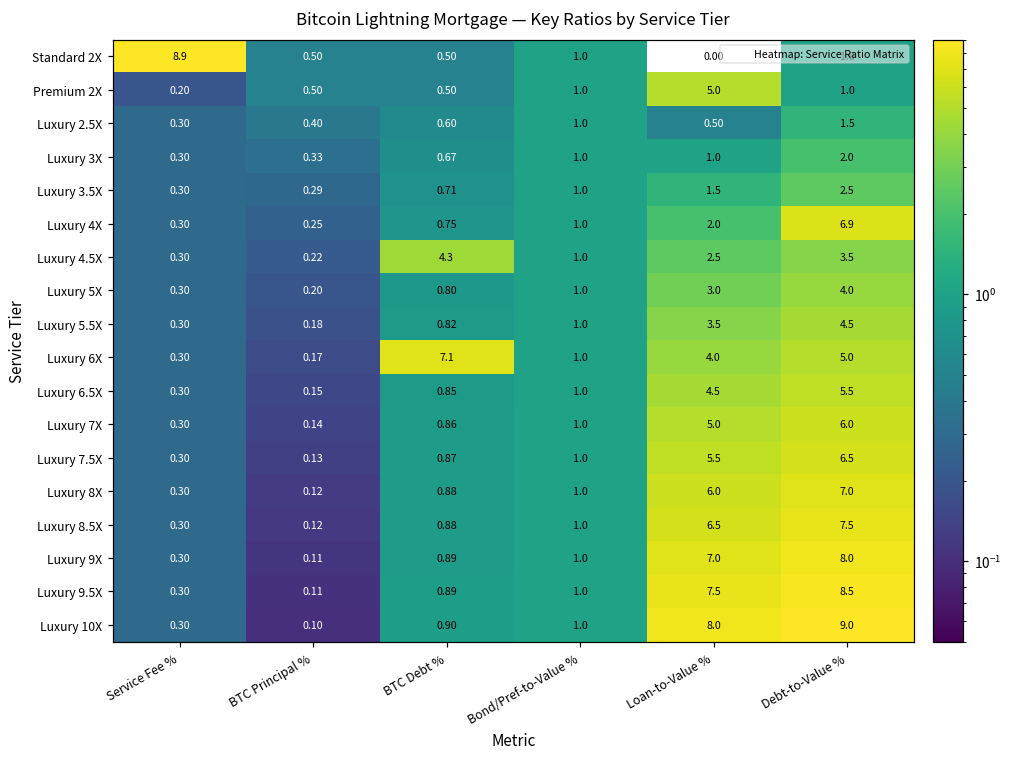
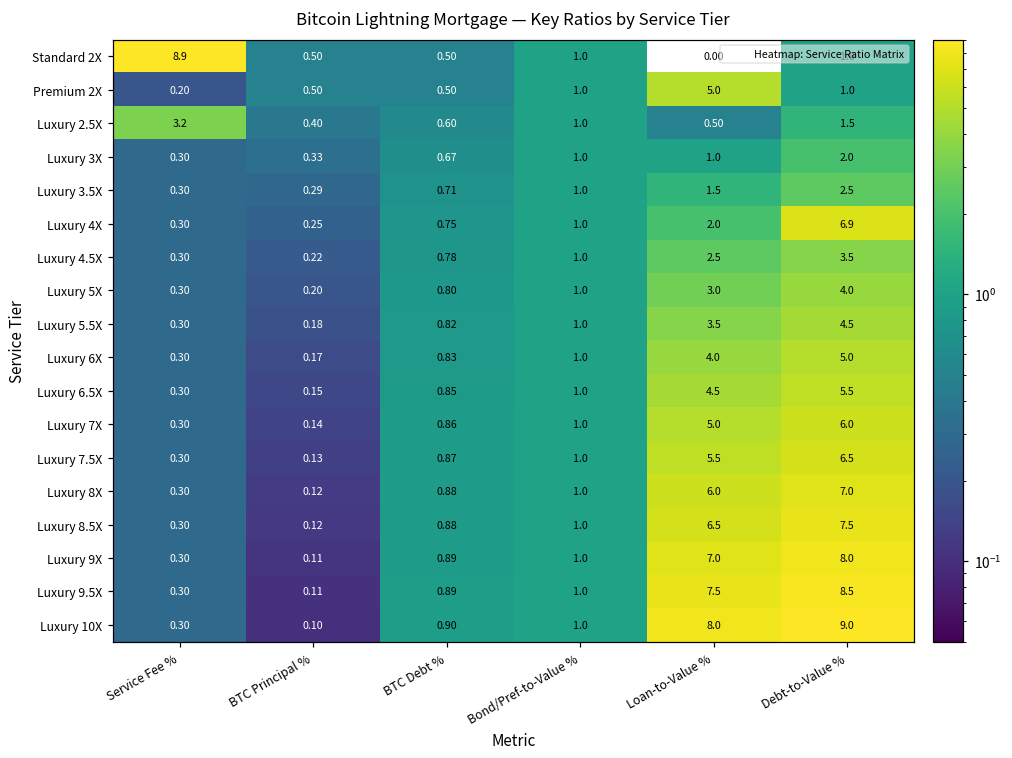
Luxury 2.5X, Service Fee %: 0.30 -> 3.2
Luxury 4.5X, BTC Debt %: 4.3 -> 0.78
Luxury 6X, BTC Debt %: 7.1 -> 0.83
